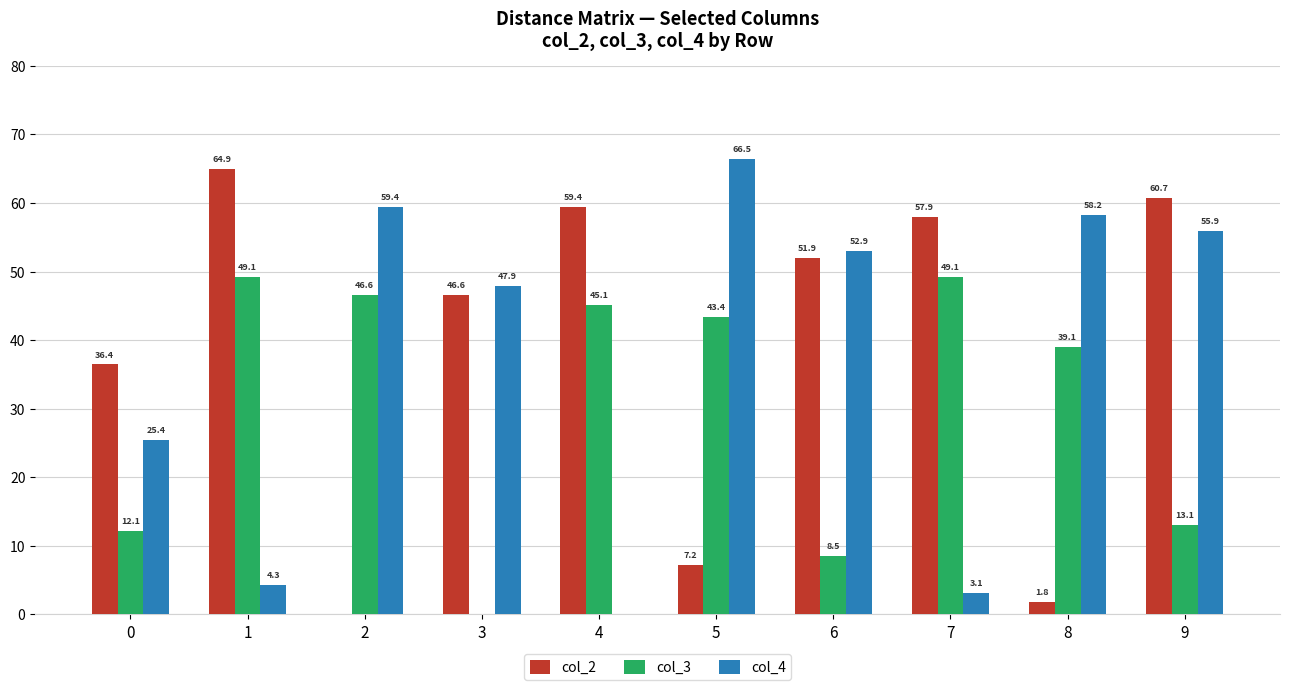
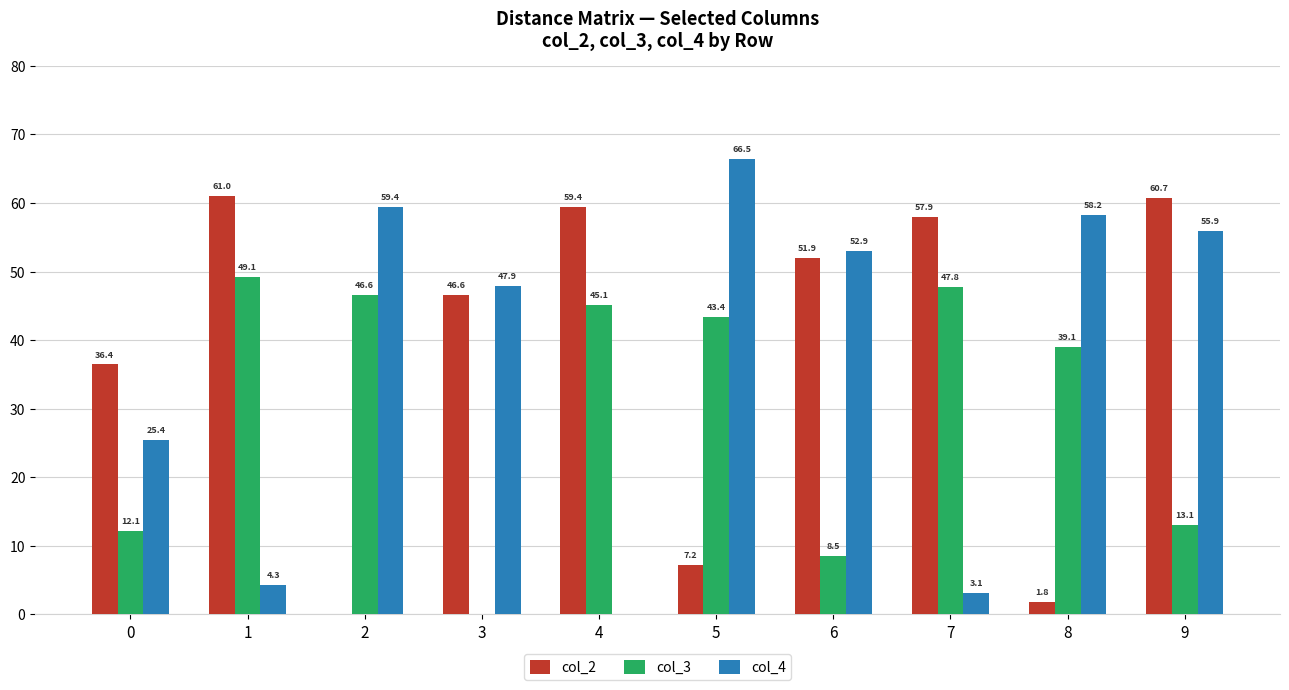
col_2, 1: 64.9 -> 61.0
col_3, 7: 49.1 -> 47.8
